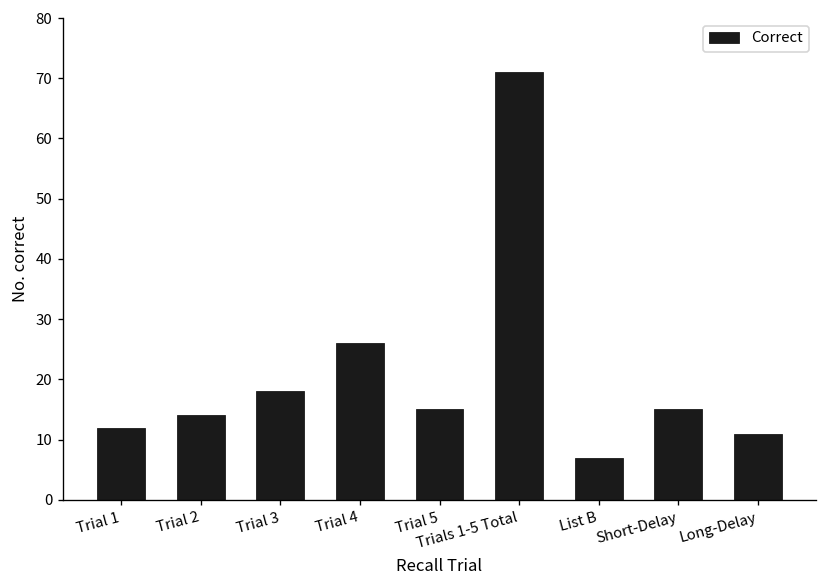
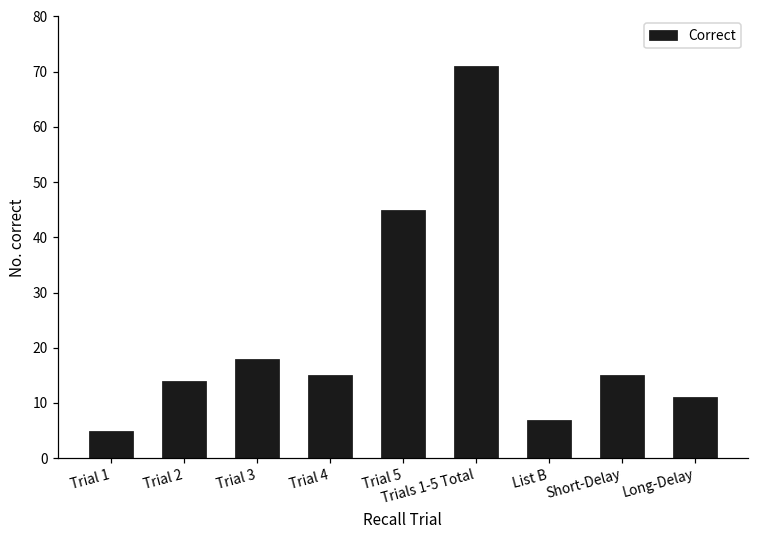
Trial 1: 12 -> 5
Trial 4: 26 -> 15
Trial 5: 15 -> 45
